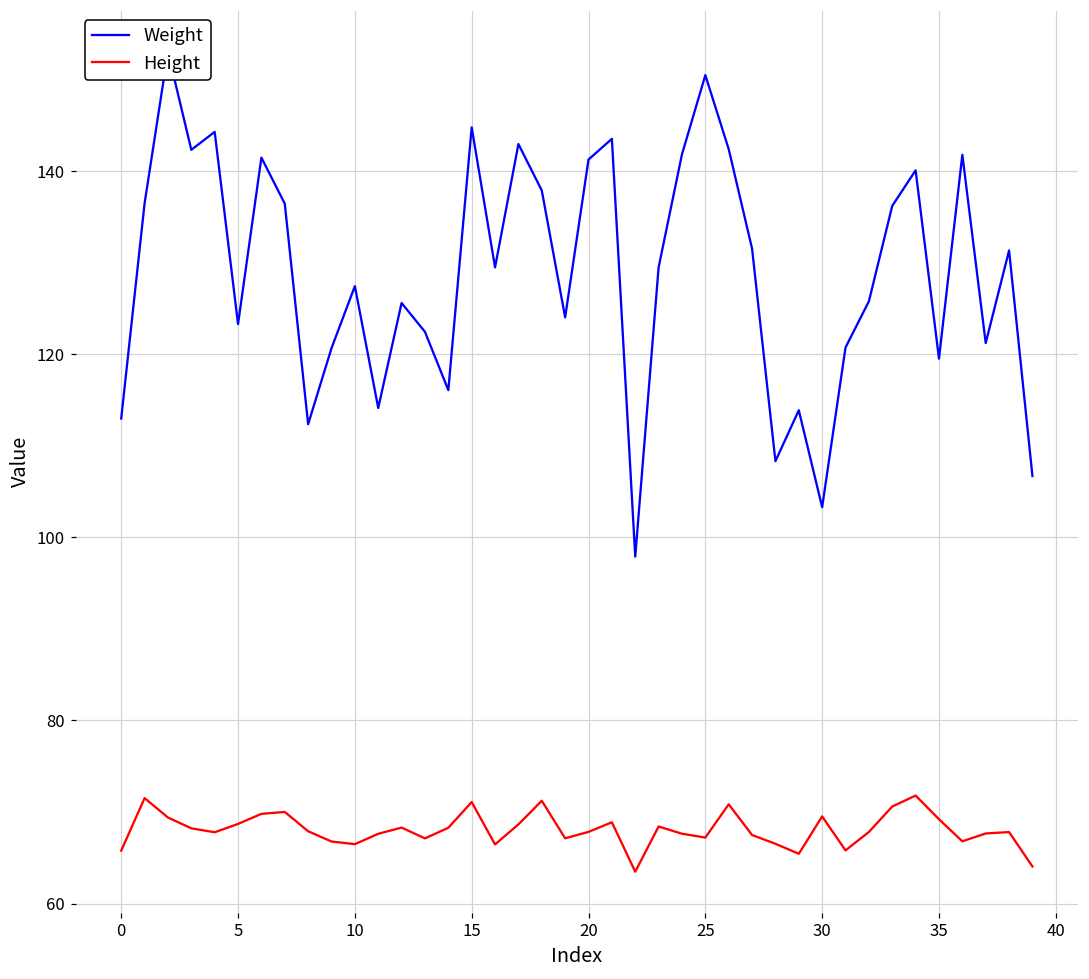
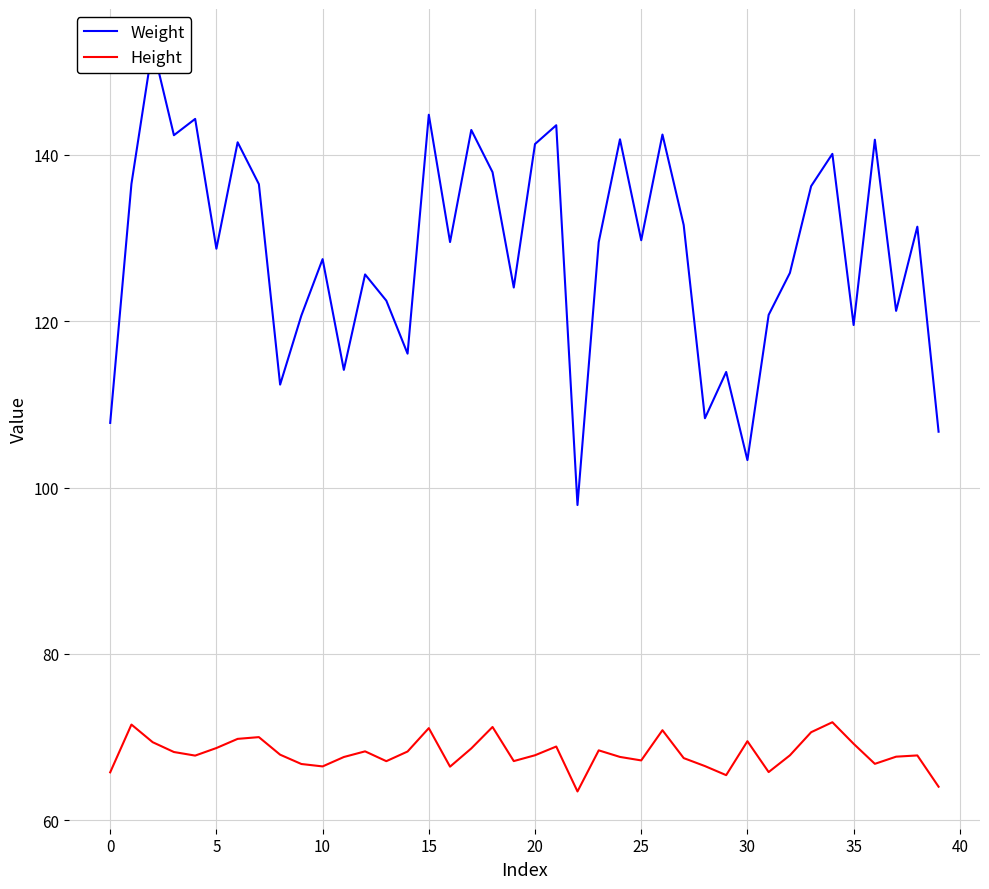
Weight, 0: 113 -> 108
Weight, 5: 123 -> 129
Weight, 25: 151 -> 130
